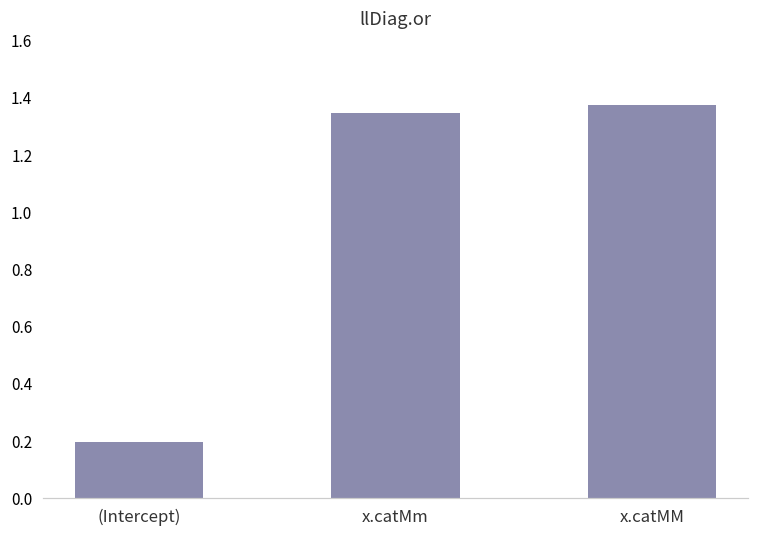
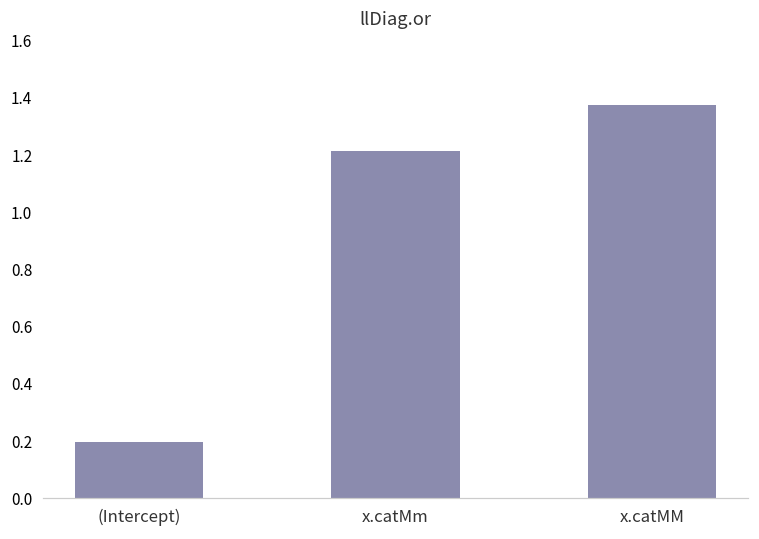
x.catMm: 1.35 -> 1.21
